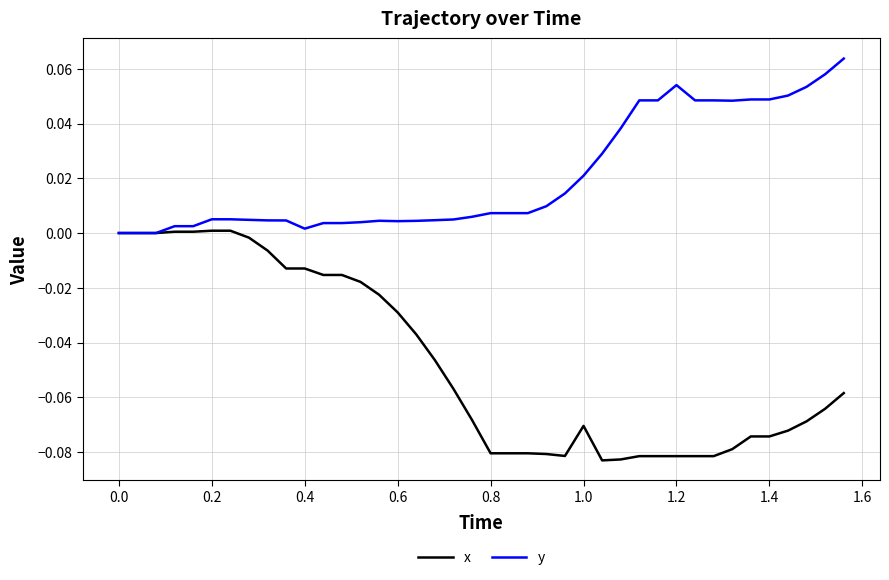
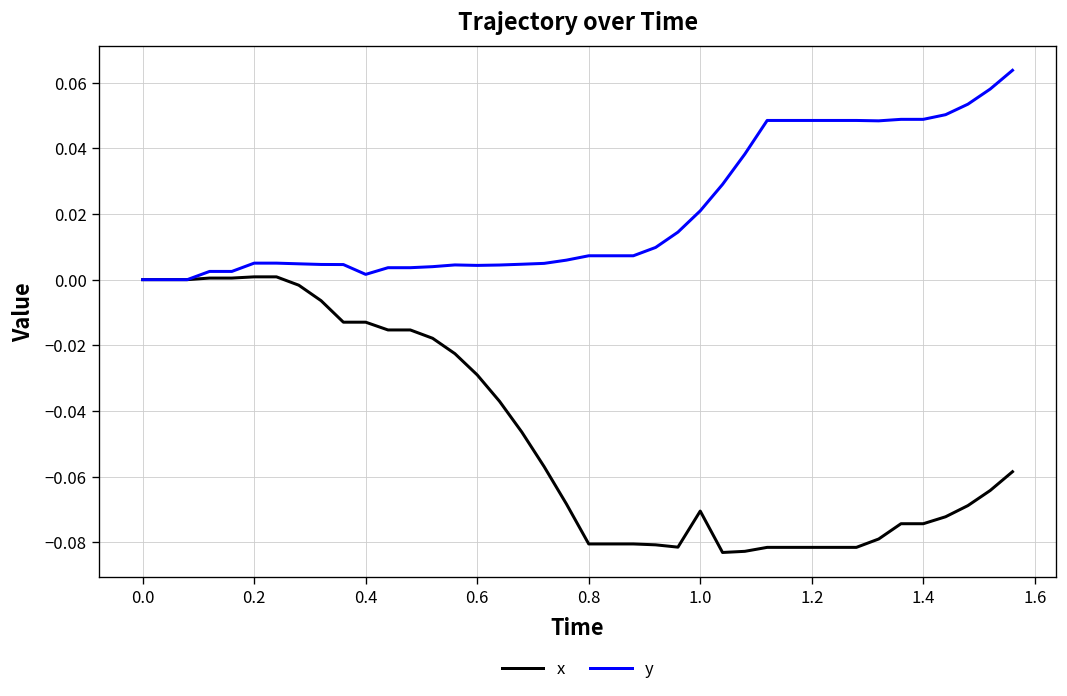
y, 1.2: 0.054 -> 0.048
